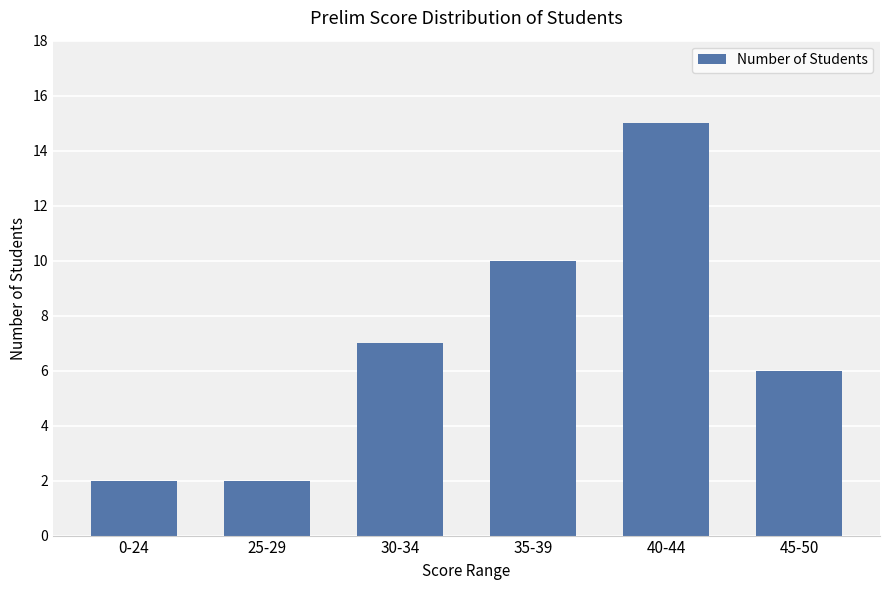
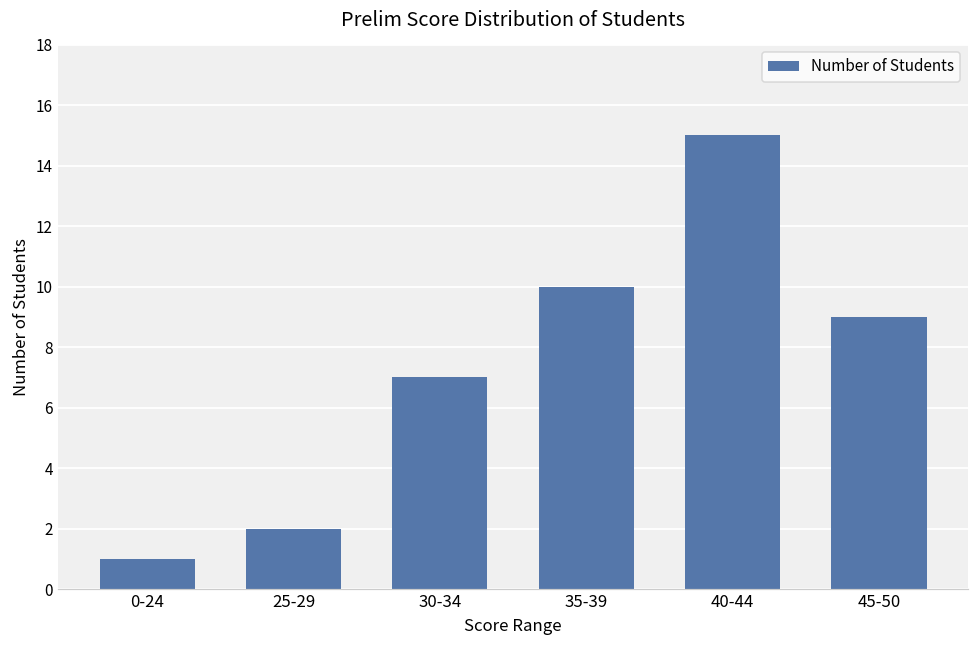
0-24: 2 -> 1
45-50: 6 -> 9
